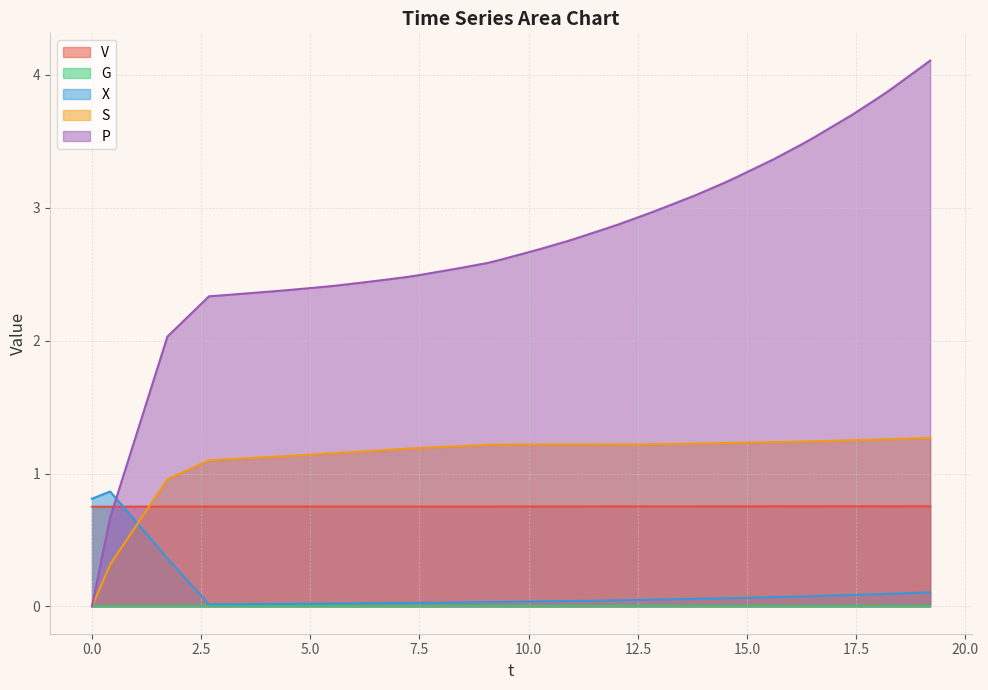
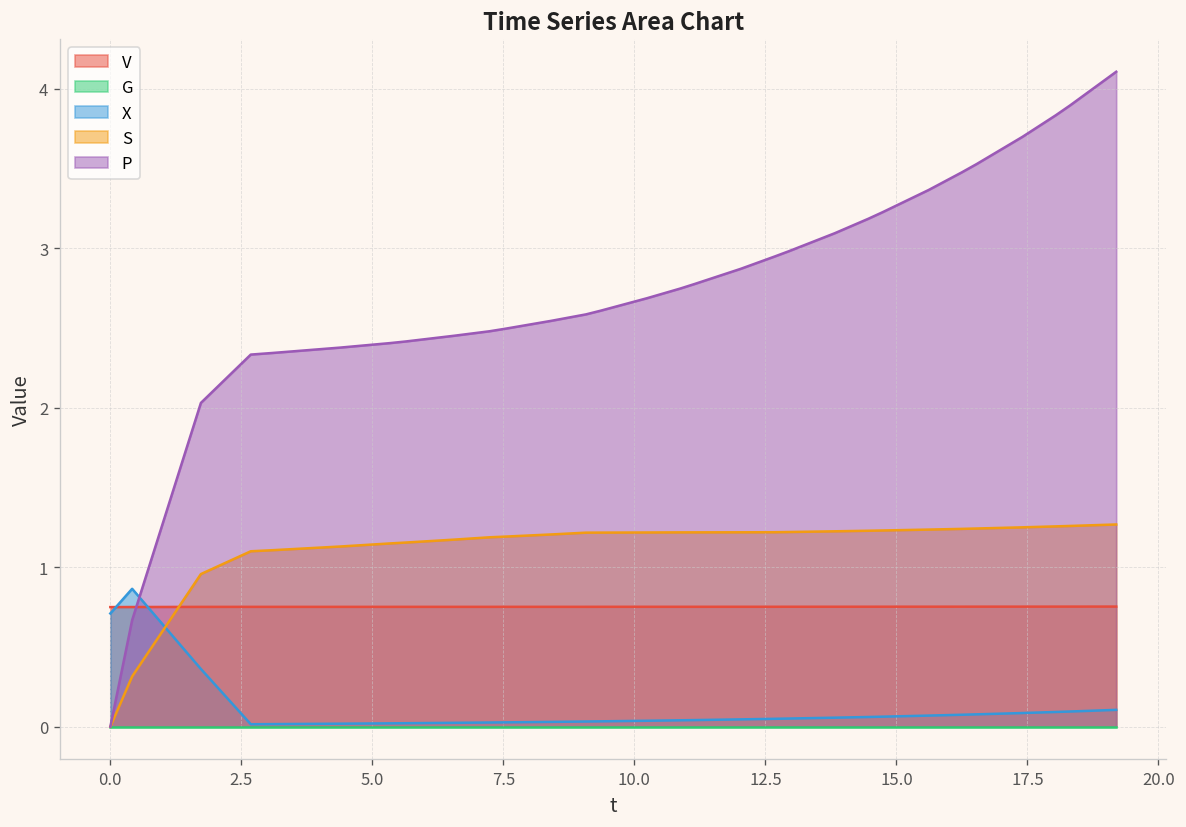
X, 0.0: 0.81 -> 0.71
